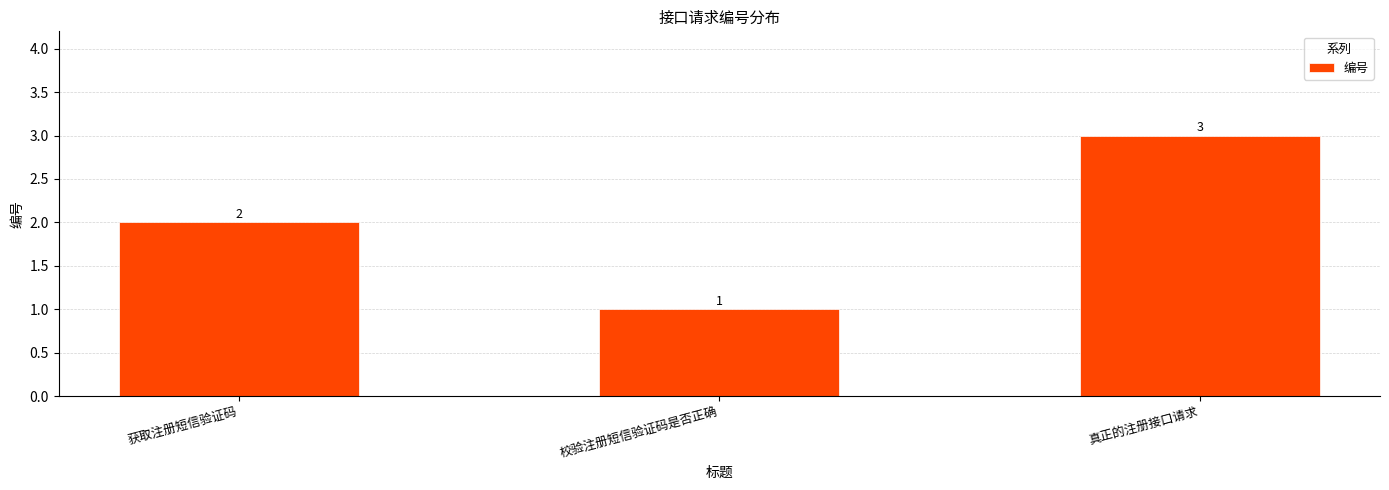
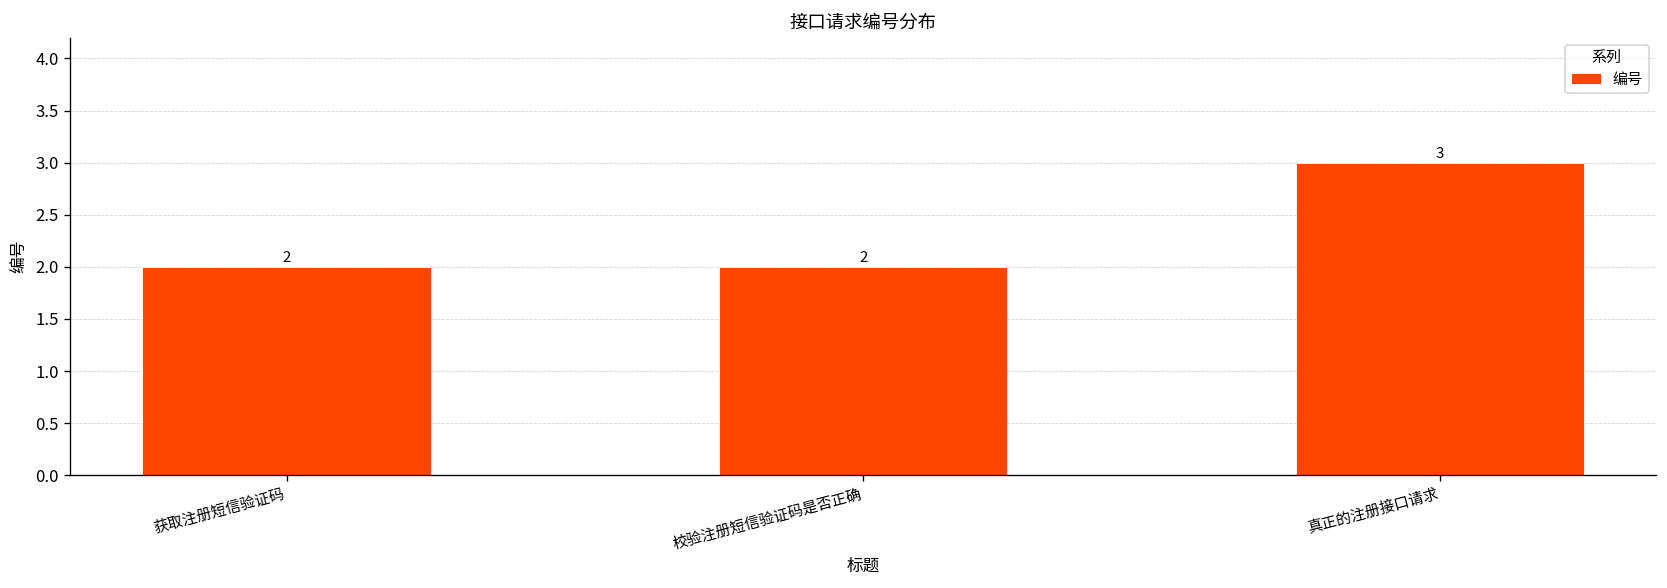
校验注册短信验证码是否正确: 1 -> 2
